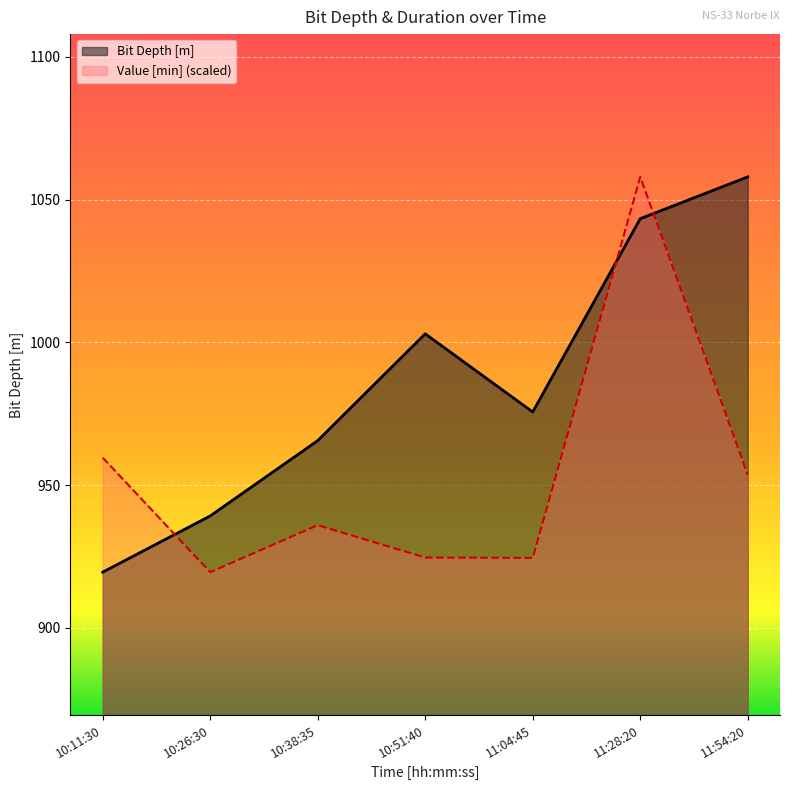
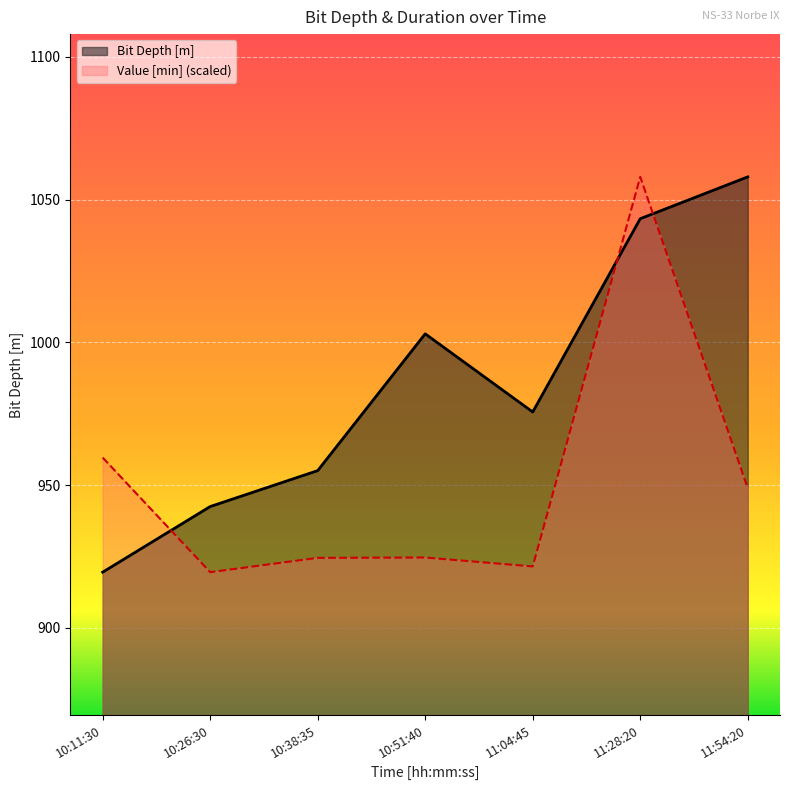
Bit Depth [m], 10:26:30: 939 -> 943
Bit Depth [m], 10:38:35: 966 -> 955
Value [min] (scaled), 10:38:35: 936 -> 925
Value [min] (scaled), 11:04:45: 925 -> 922
Value [min] (scaled), 11:54:20: 954 -> 949
